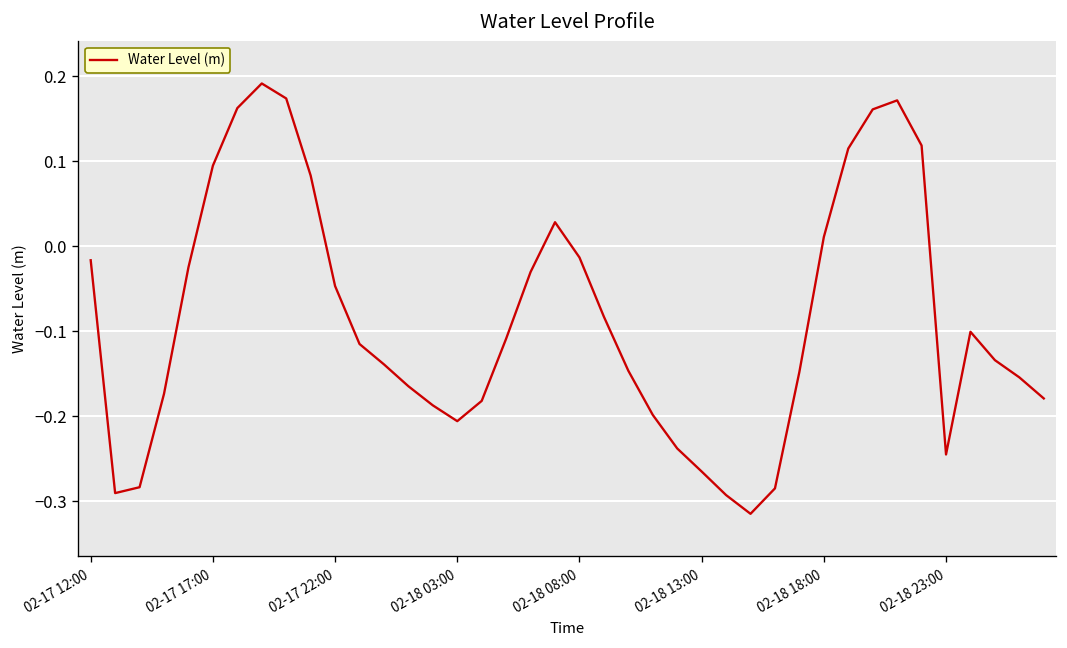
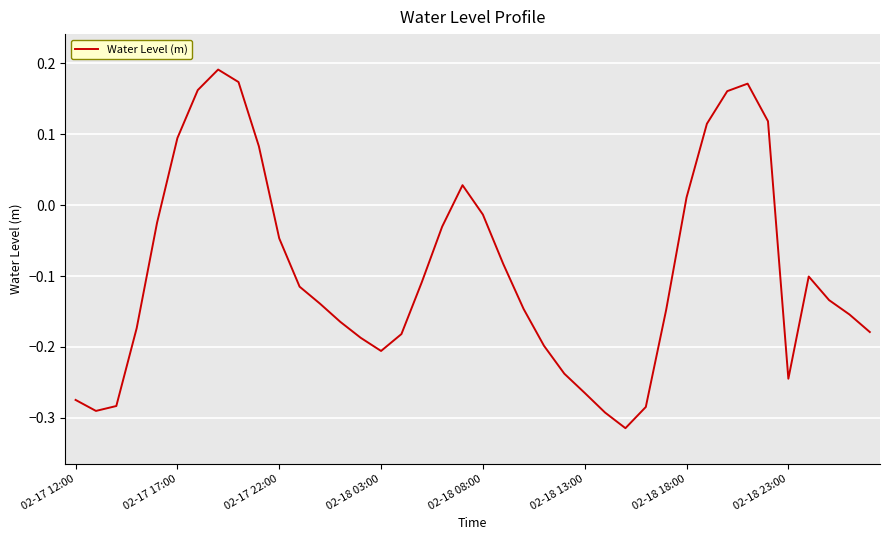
02-17 12:00: -0.02 -> -0.27
